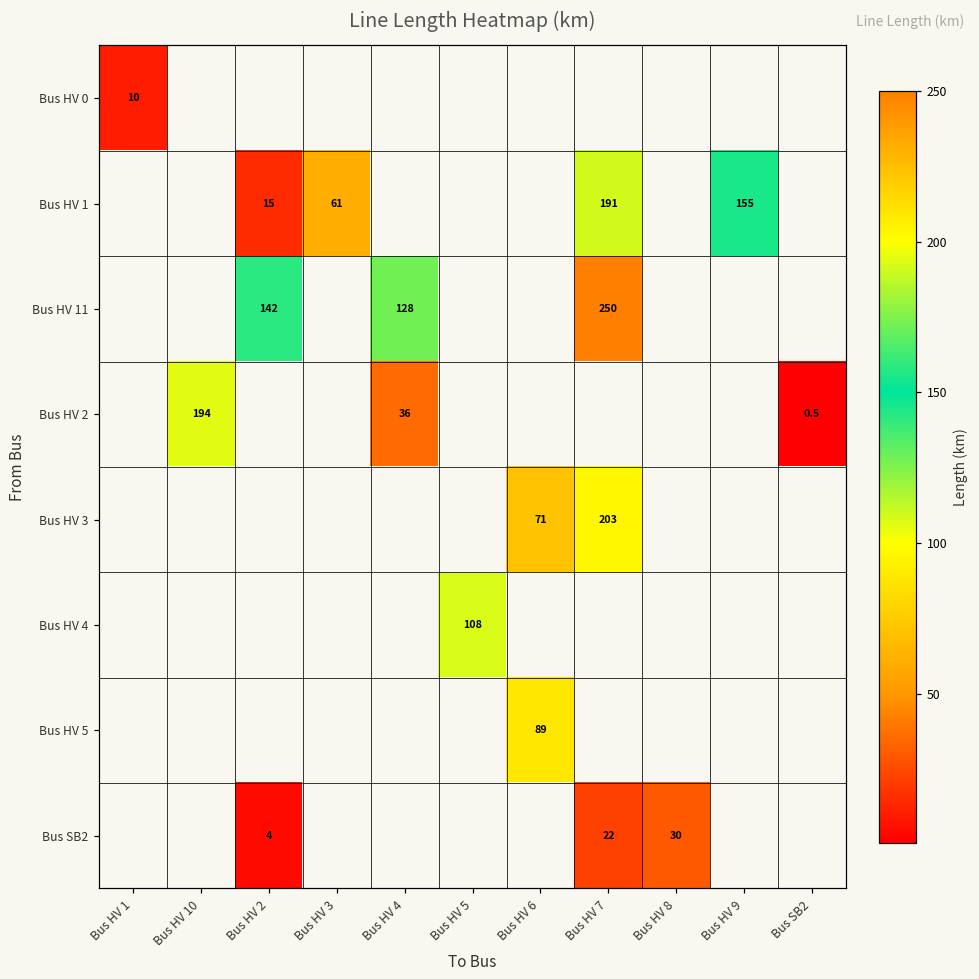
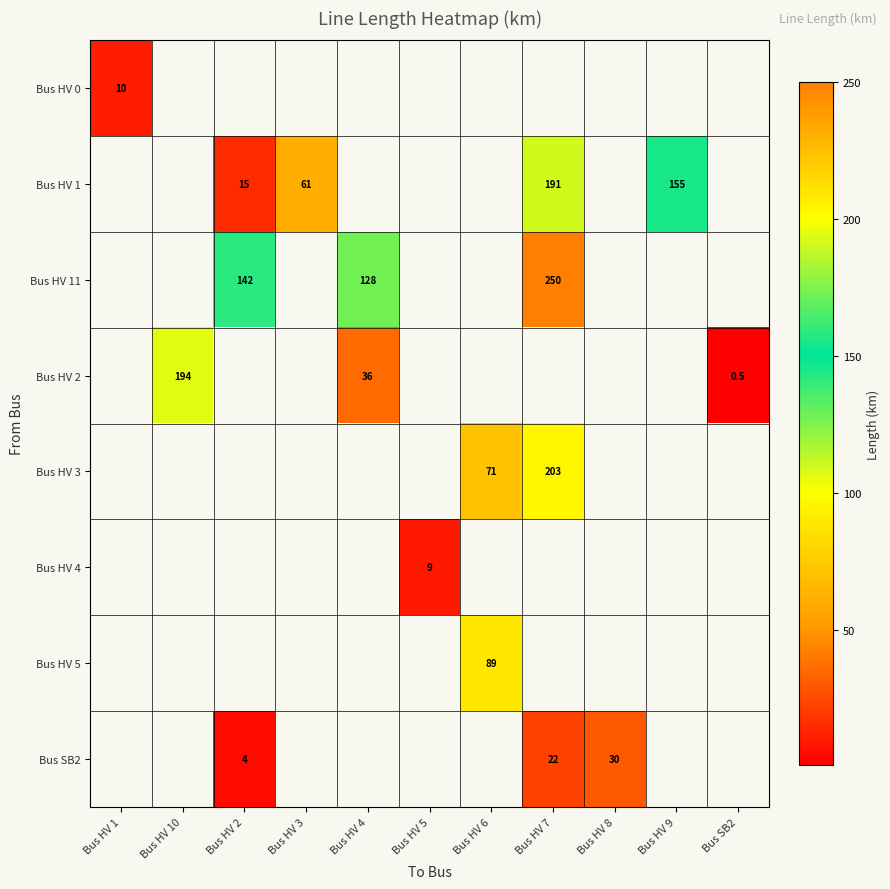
Bus HV 4, Bus HV 5: 108 -> 9
